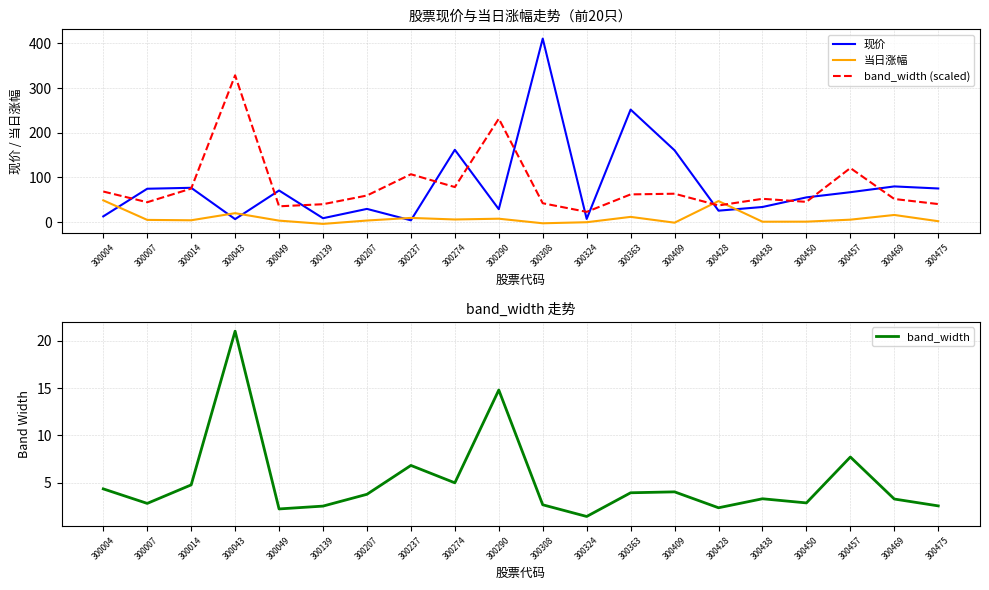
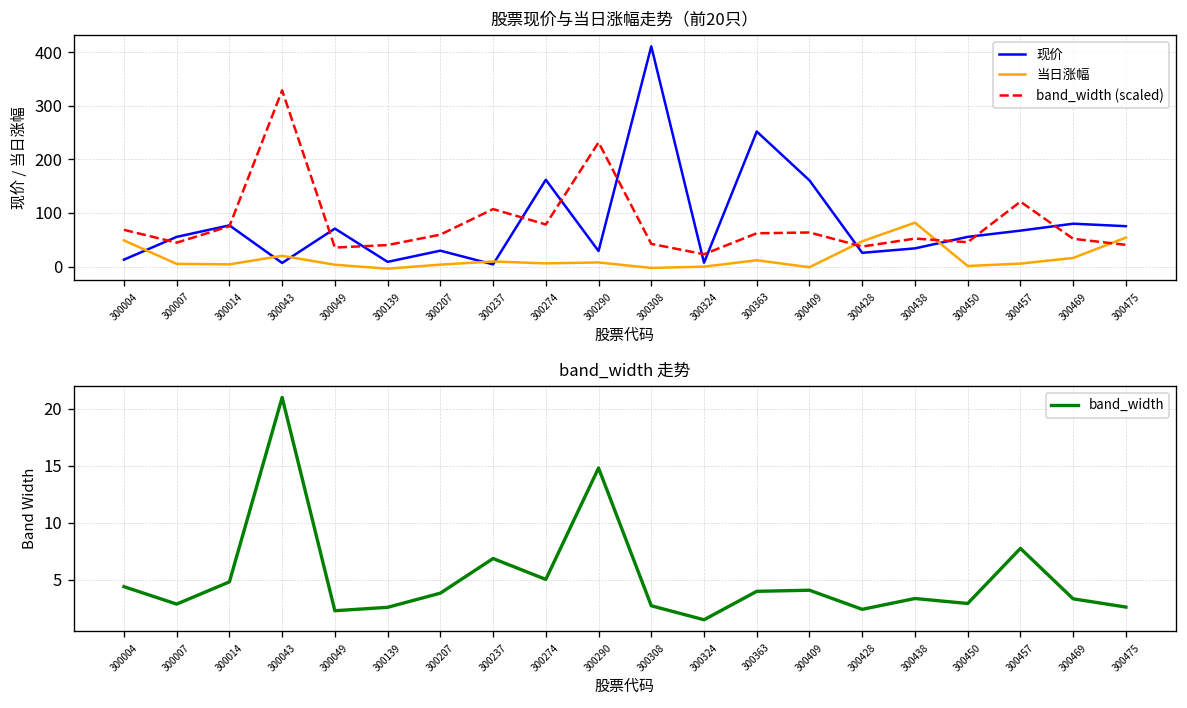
股票现价与当日涨幅走势（前20只）, 现价, 300007: 70 -> 60
股票现价与当日涨幅走势（前20只）, 当日涨幅, 300438: 0 -> 80
股票现价与当日涨幅走势（前20只）, 当日涨幅, 300475: 0 -> 50
